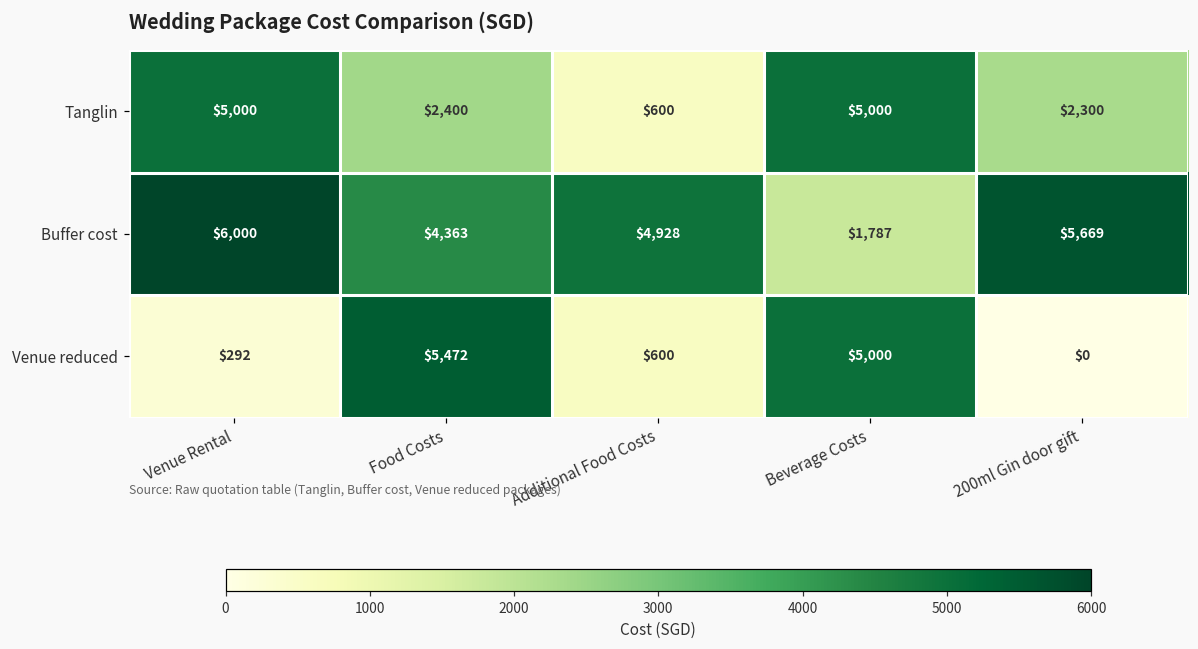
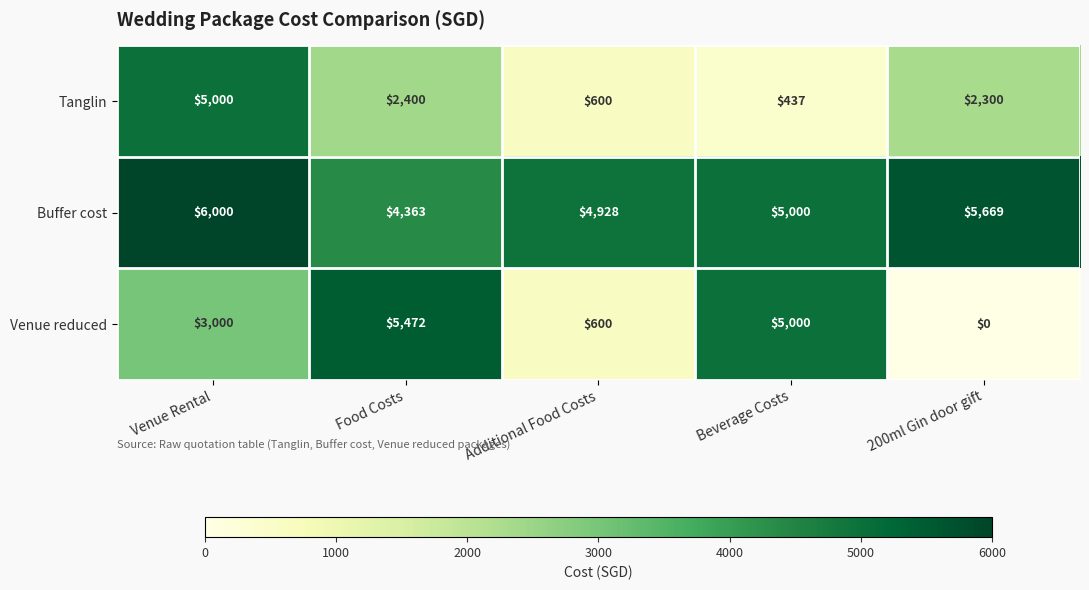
Tanglin, Beverage Costs: $5,000 -> $437
Buffer cost, Beverage Costs: $1,787 -> $5,000
Venue reduced, Venue Rental: $292 -> $3,000
